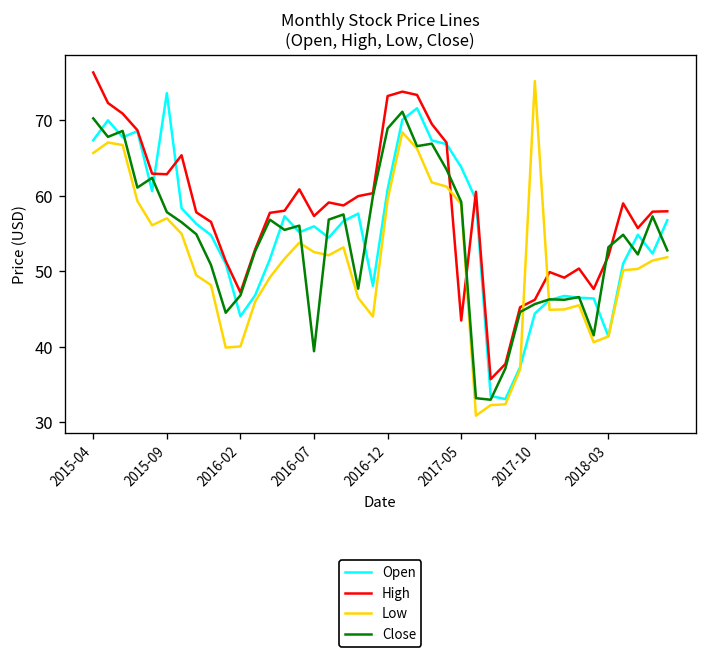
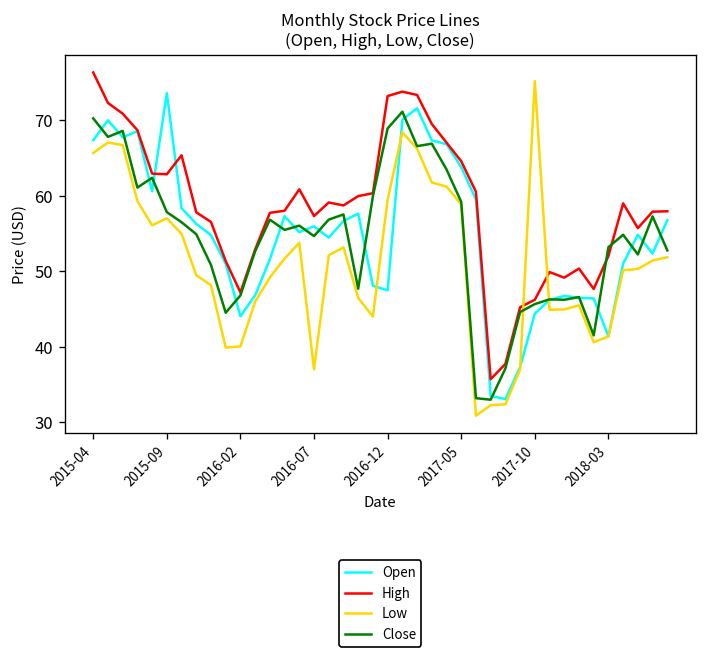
Low, 2016-07: 53 -> 37
Close, 2016-07: 39 -> 55
Open, 2016-12: 61 -> 47
High, 2017-05: 43 -> 65
